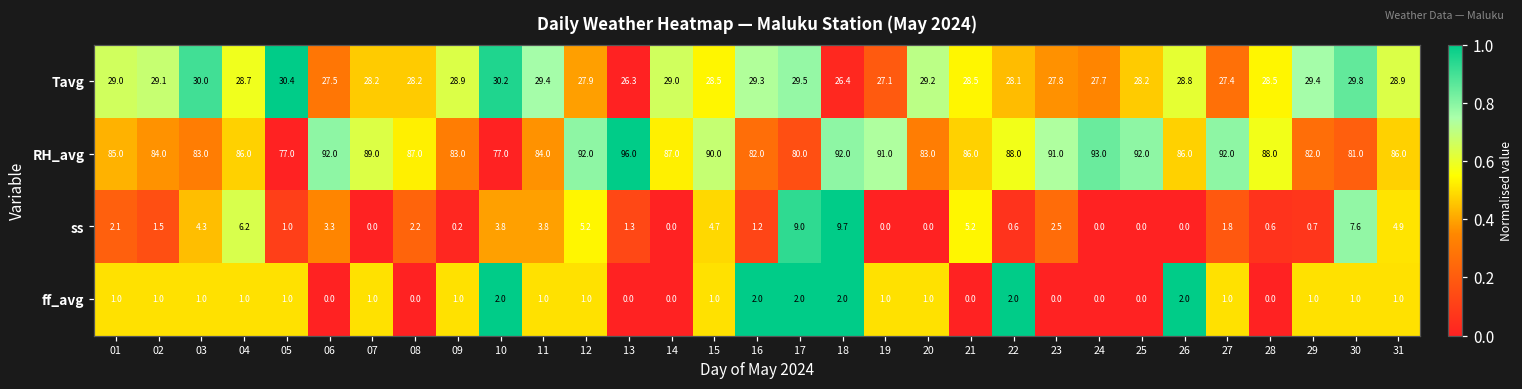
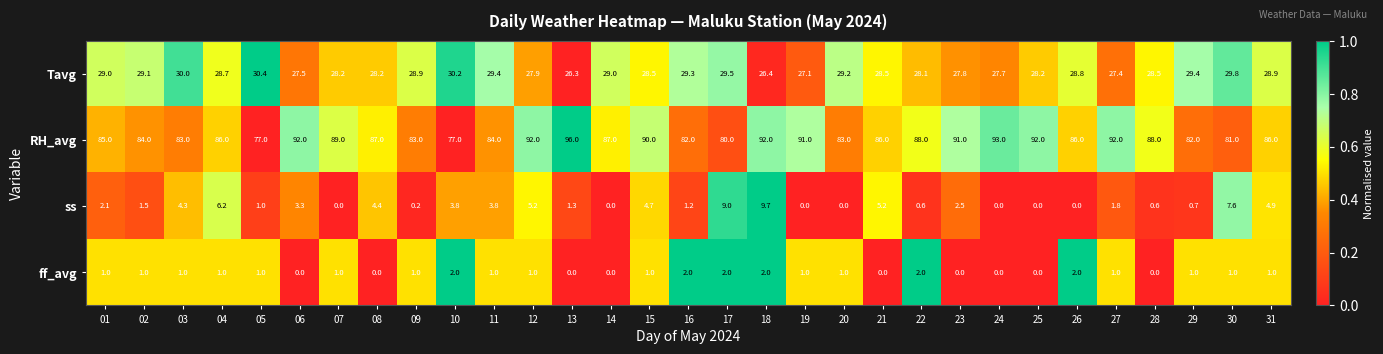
ss, 08: 2.2 -> 4.4
